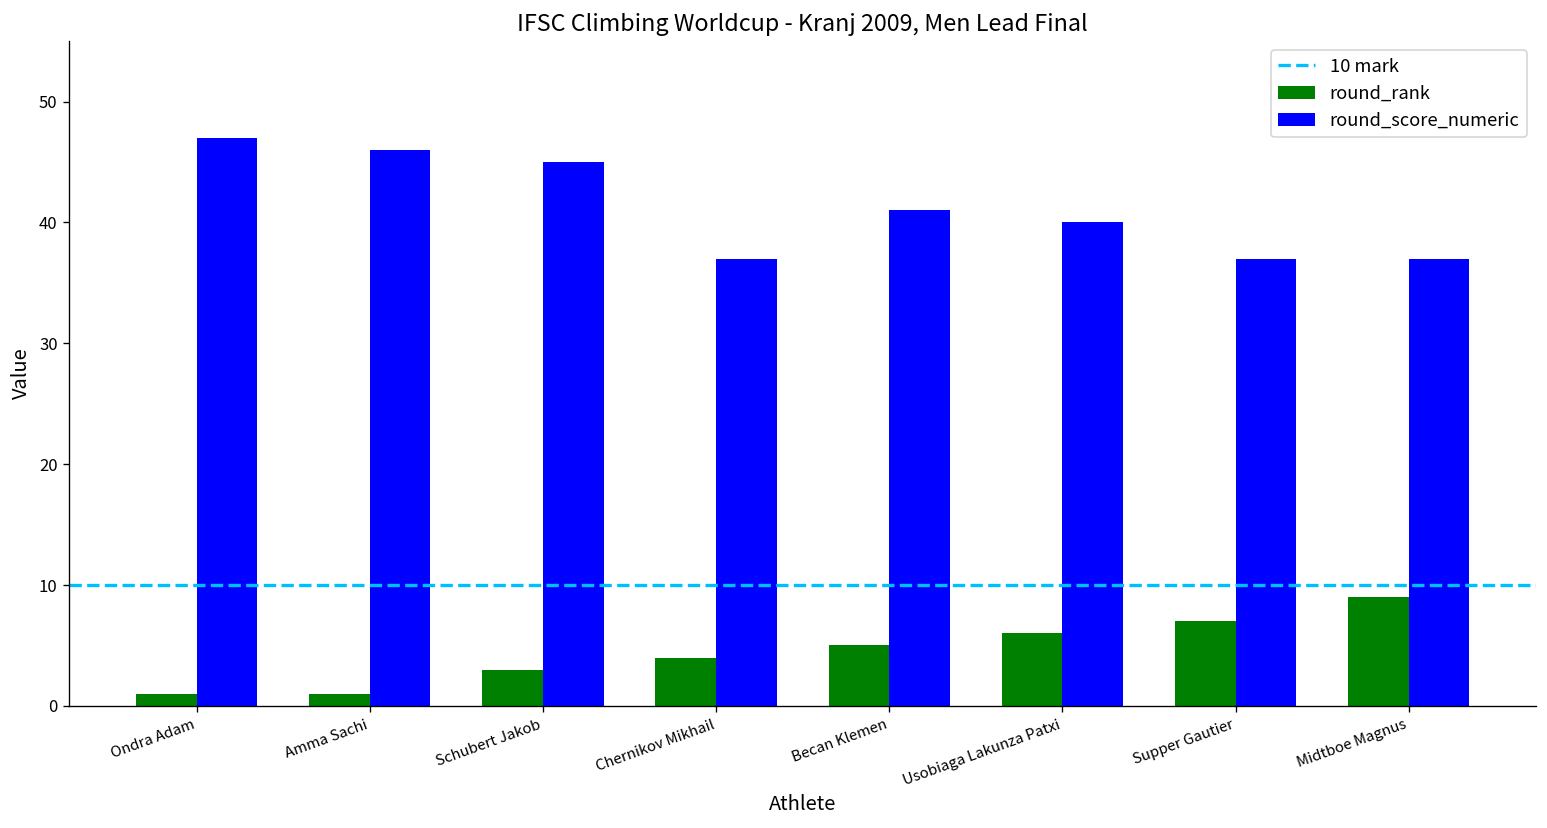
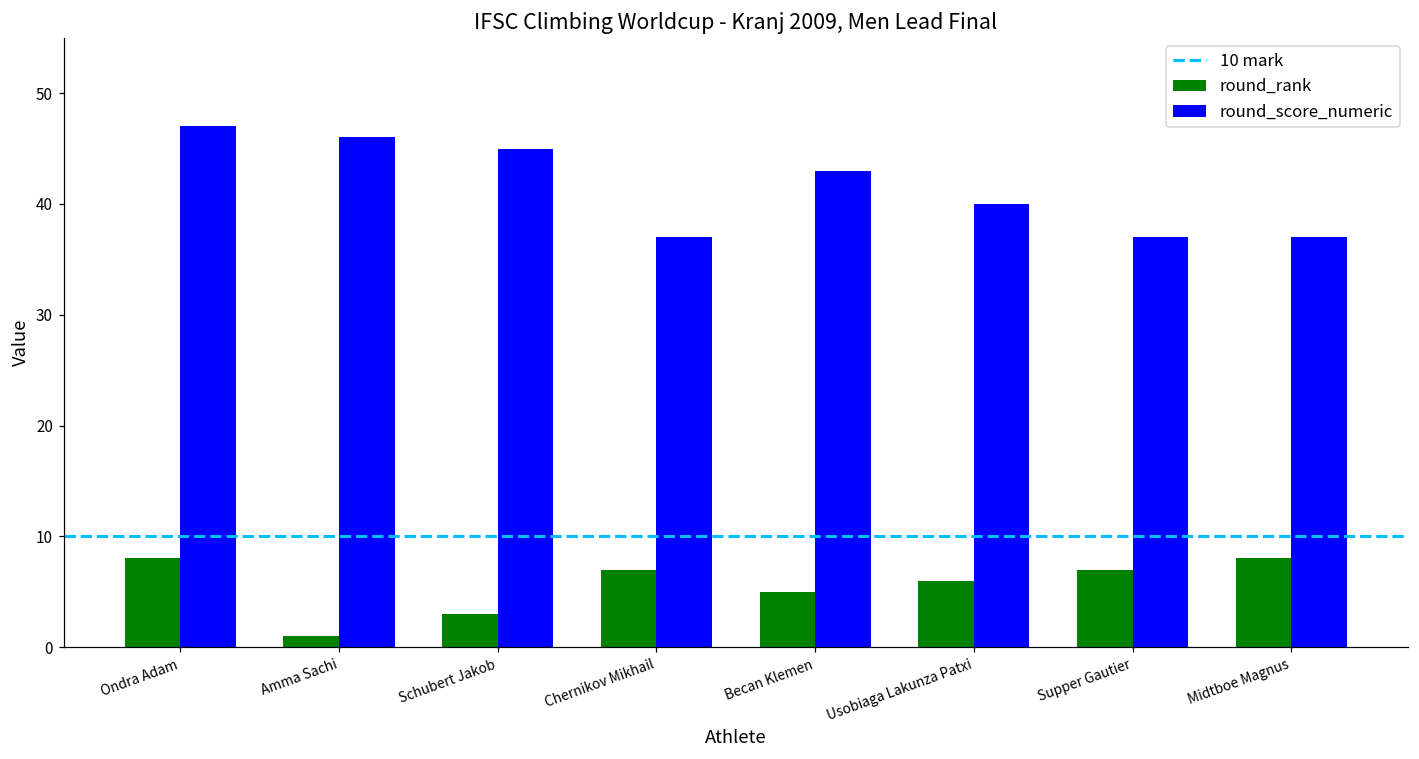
round_rank, Ondra Adam: 1 -> 8
round_rank, Chernikov Mikhail: 4 -> 7
round_score_numeric, Becan Klemen: 41 -> 43
round_rank, Midtboe Magnus: 9 -> 8
